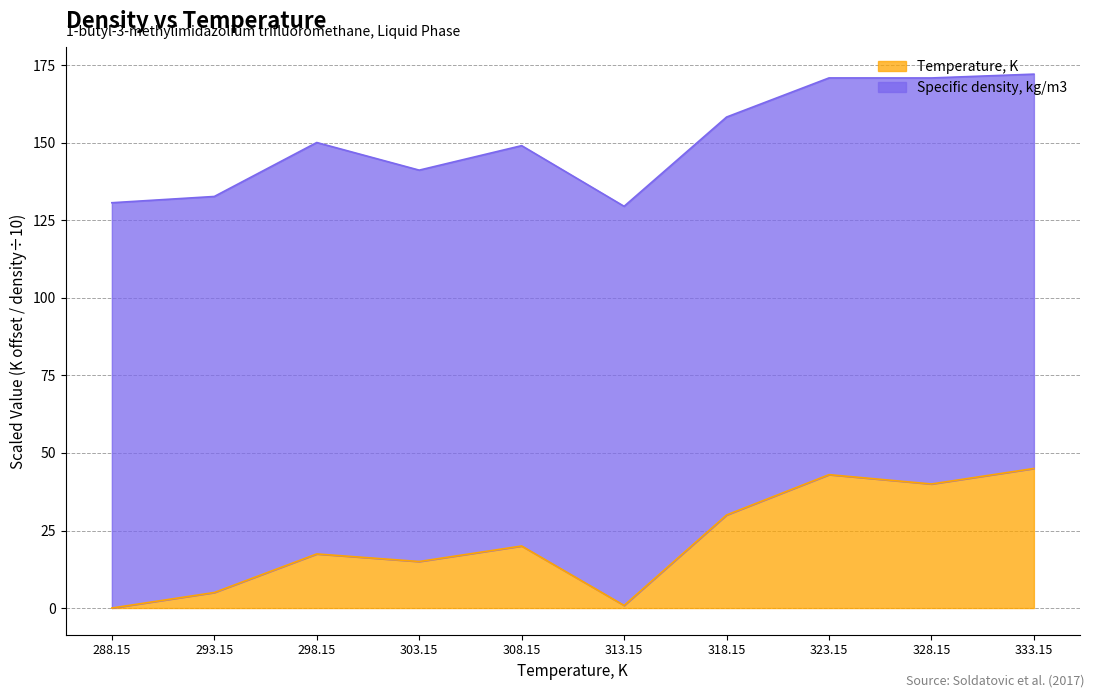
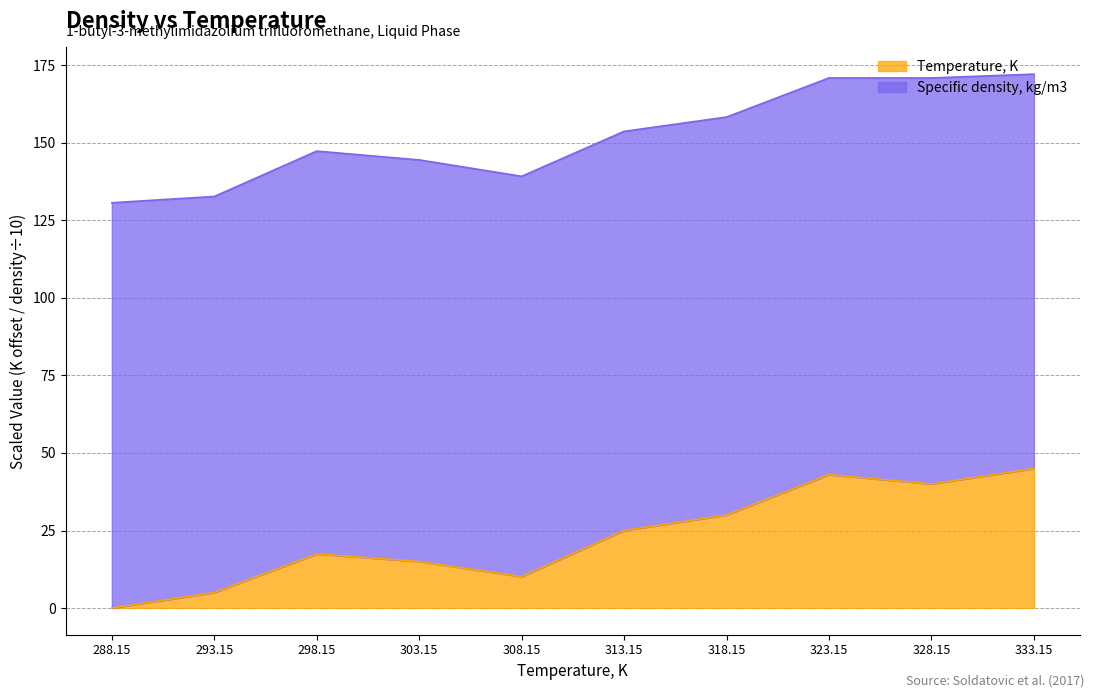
Specific density, kg/m3, 298.15: 133 -> 130
Specific density, kg/m3, 303.15: 126 -> 130
Temperature, K, 308.15: 20 -> 10
Temperature, K, 313.15: 1 -> 25
